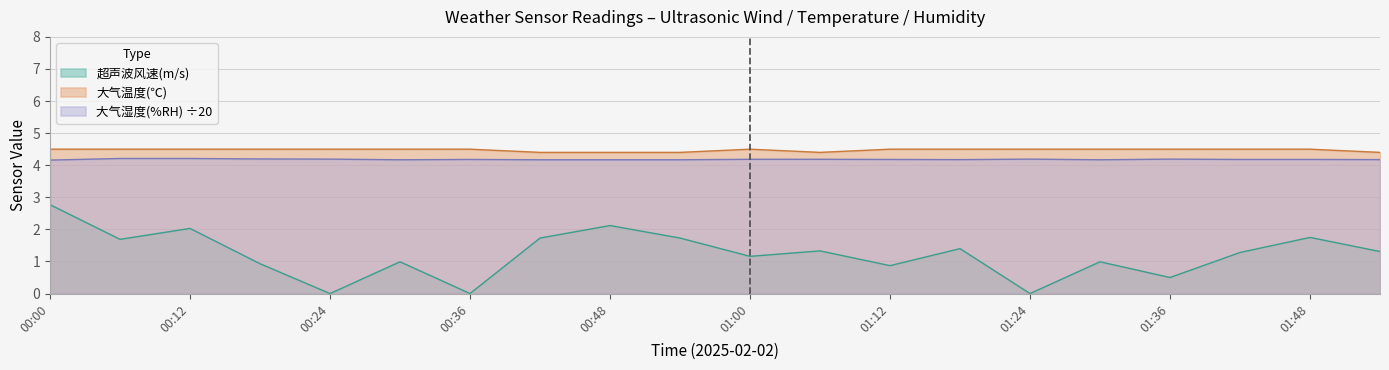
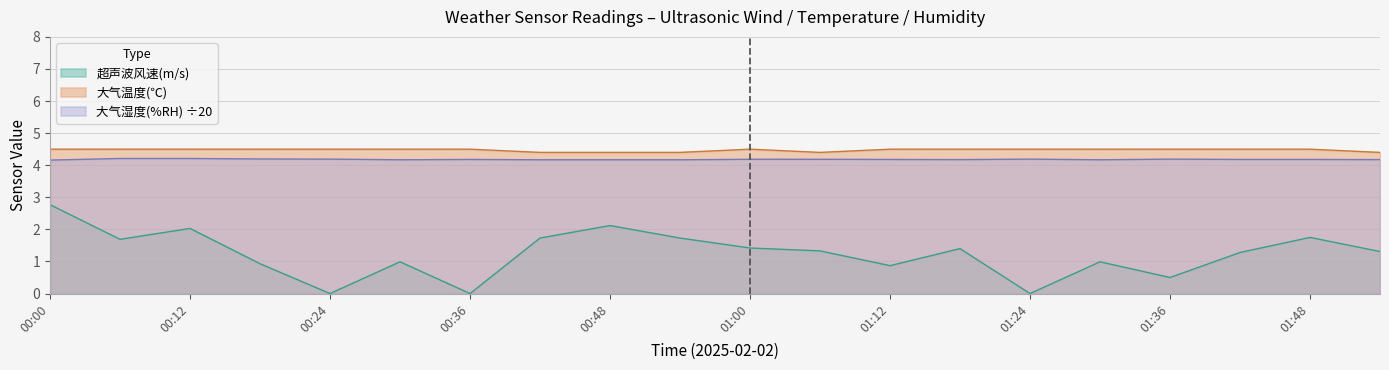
超声波风速(m/s), 01:00: 1.2 -> 1.4
